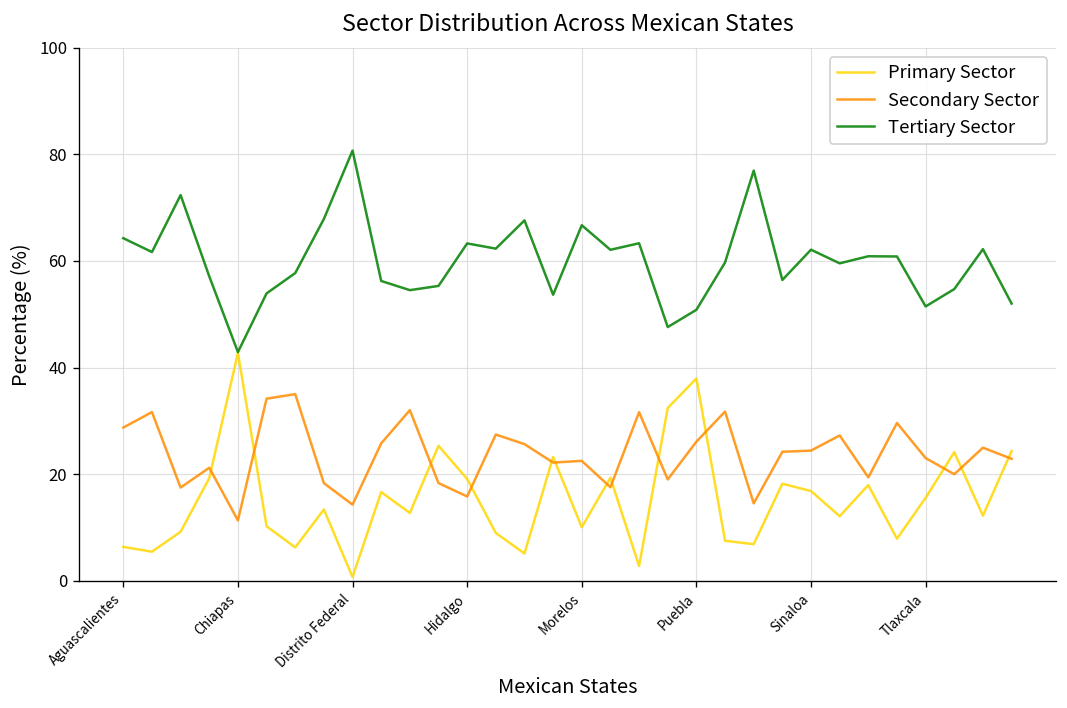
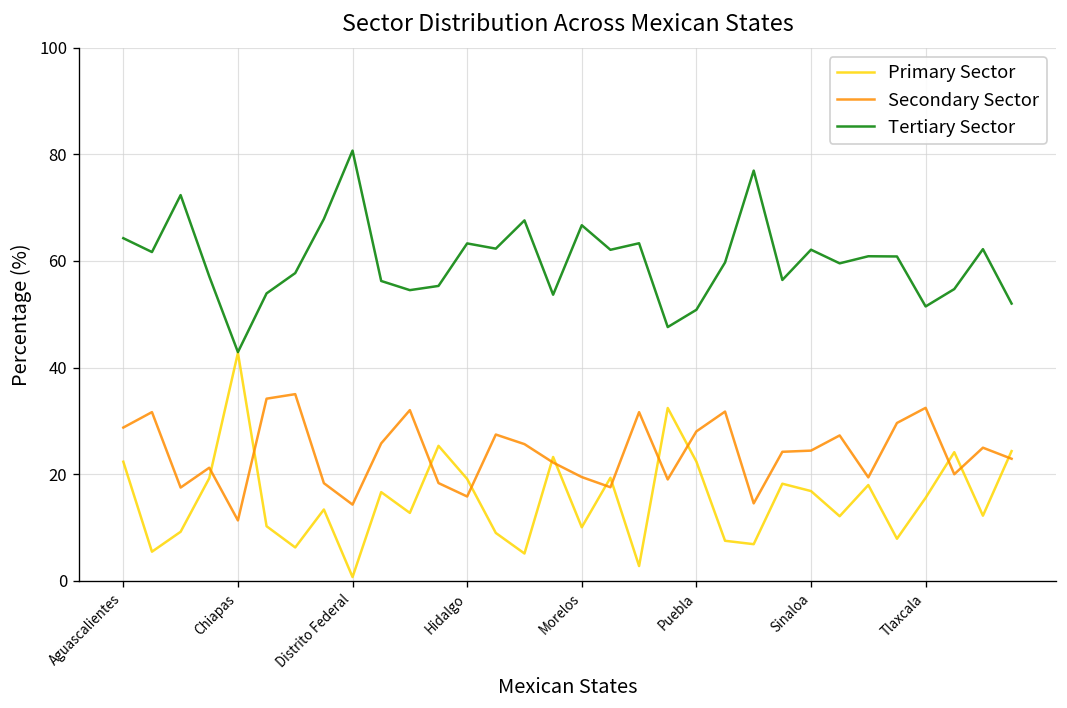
Primary Sector, Aguascalientes: 6 -> 22
Secondary Sector, Morelos: 22 -> 19
Primary Sector, Puebla: 38 -> 22
Secondary Sector, Puebla: 26 -> 28
Secondary Sector, Tlaxcala: 23 -> 32
